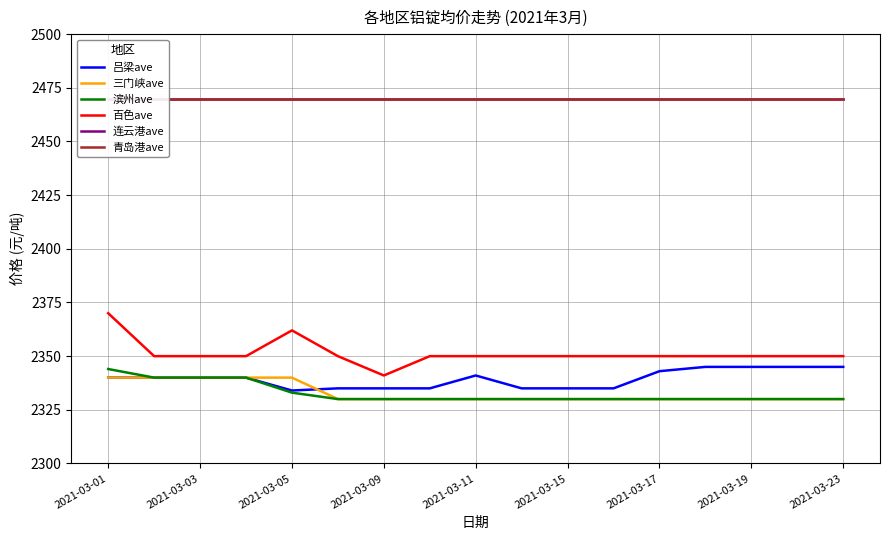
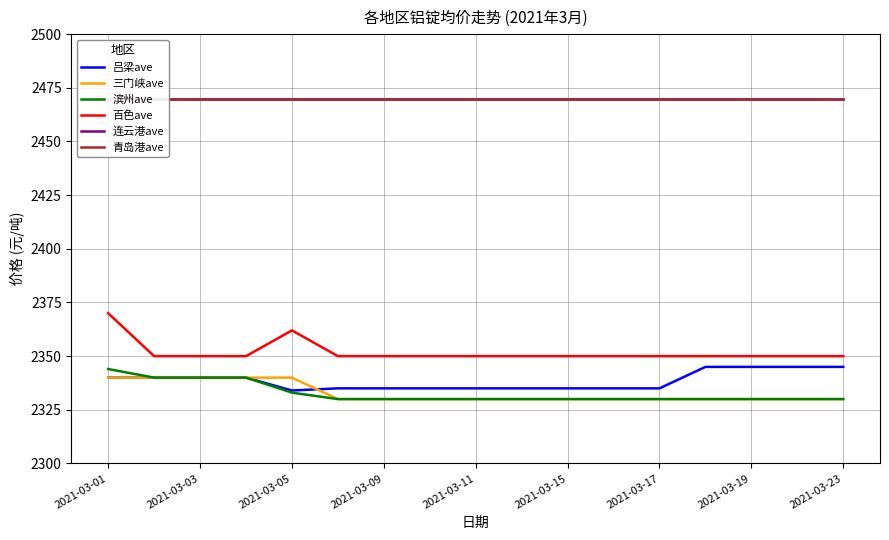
百色ave, 2021-03-09: 2341 -> 2350
吕梁ave, 2021-03-11: 2341 -> 2335
吕梁ave, 2021-03-17: 2343 -> 2335
